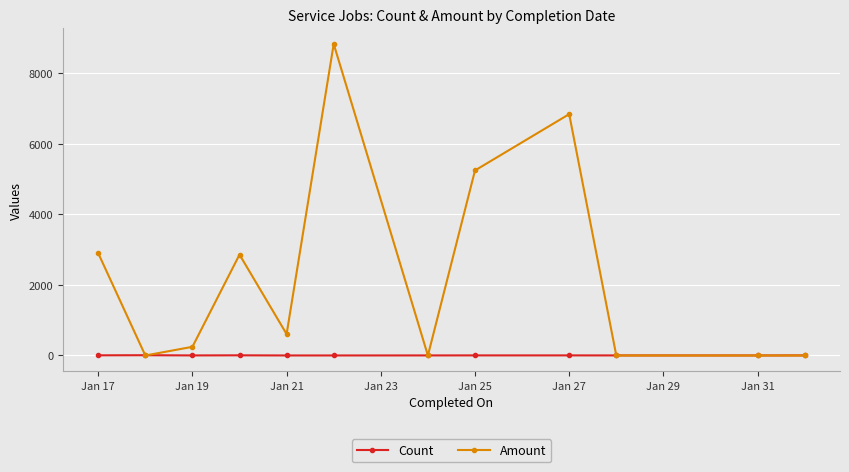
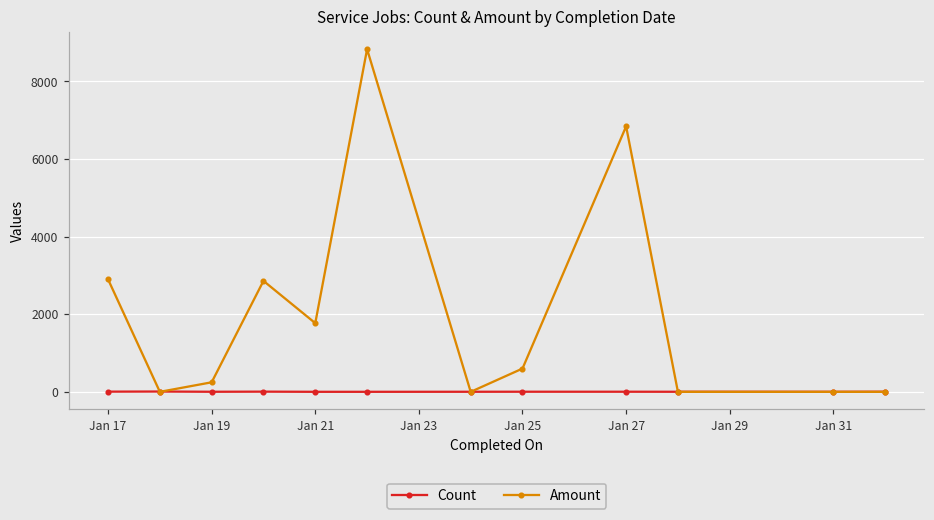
Amount, Jan 21: 600 -> 1800
Amount, Jan 25: 5200 -> 600
